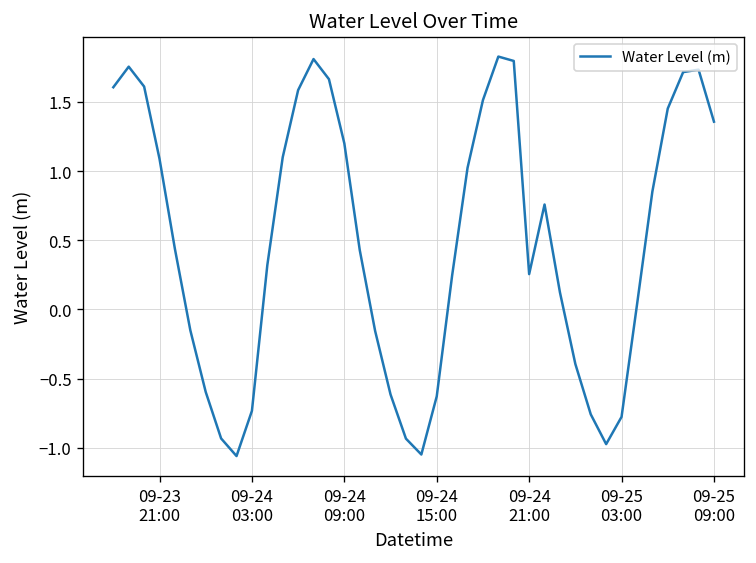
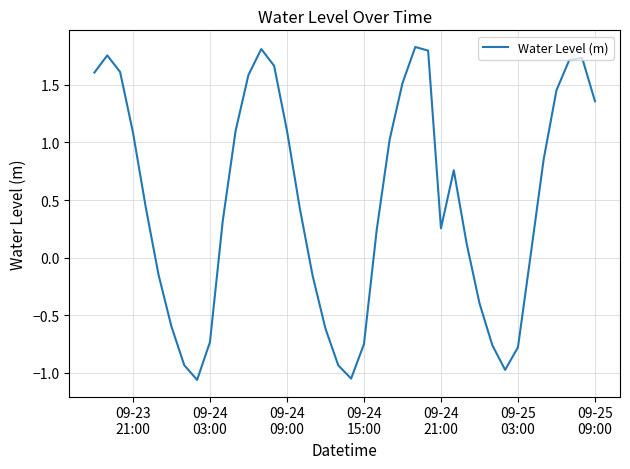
09-24 09:00: 1.20 -> 1.10
09-24 15:00: -0.63 -> -0.75
